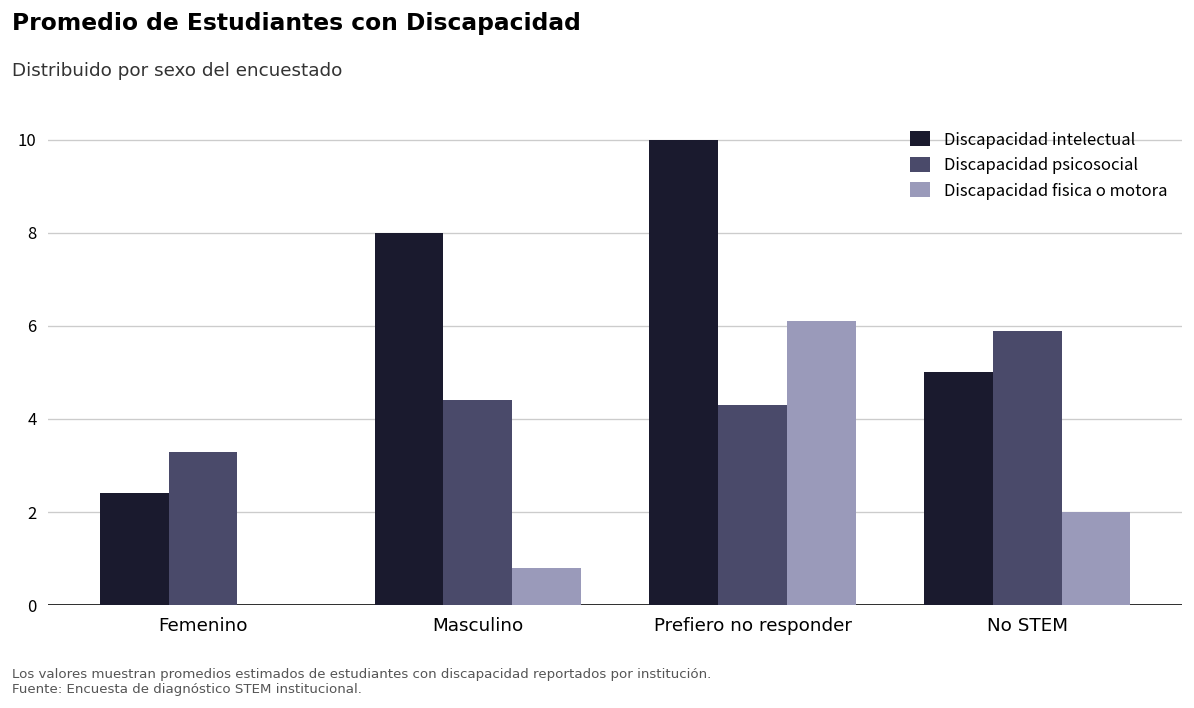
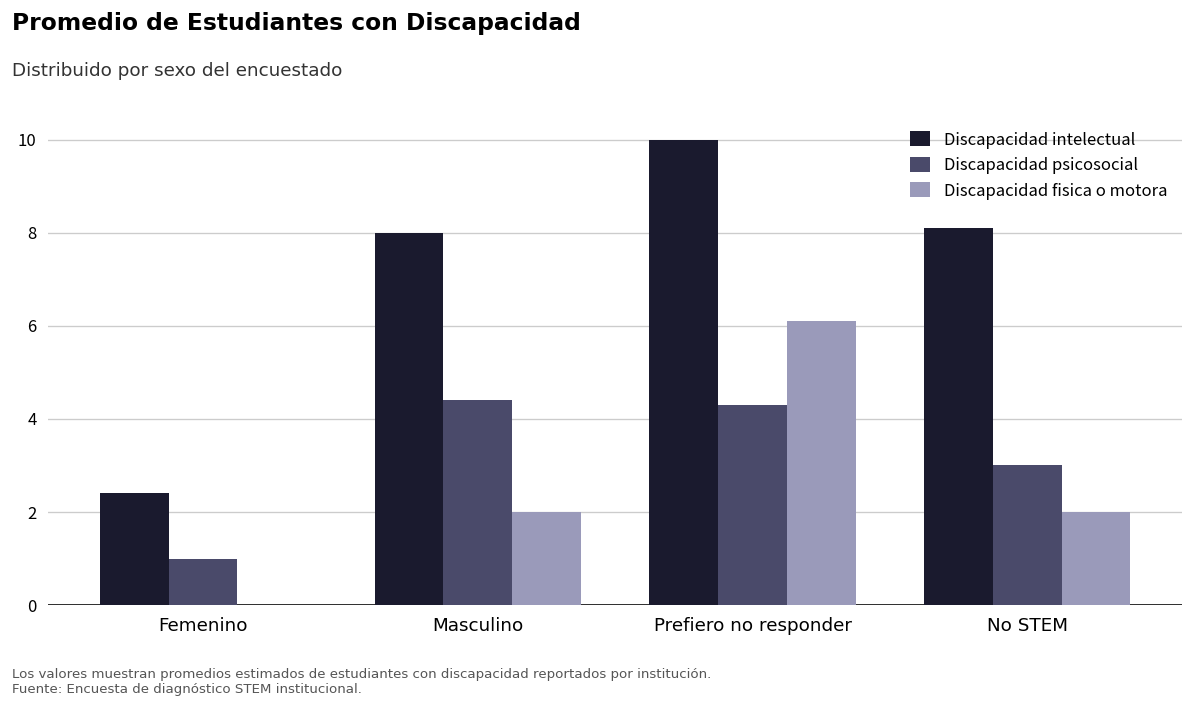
Discapacidad psicosocial, Femenino: 3.3 -> 1.0
Discapacidad fisica o motora, Masculino: 0.8 -> 2.0
Discapacidad intelectual, No STEM: 5.0 -> 8.1
Discapacidad psicosocial, No STEM: 5.9 -> 3.0
